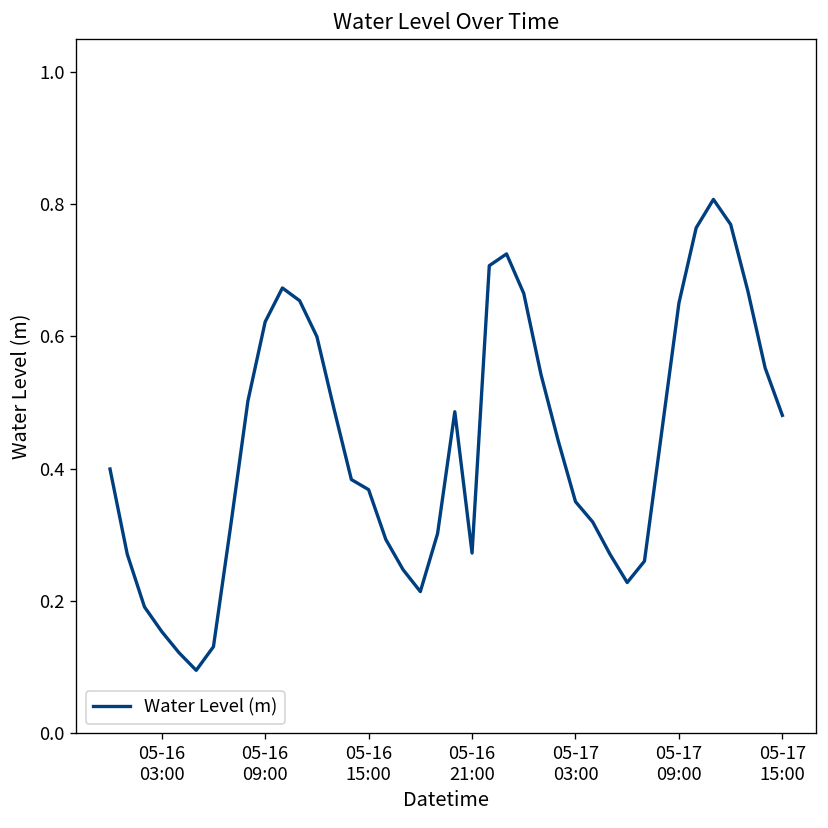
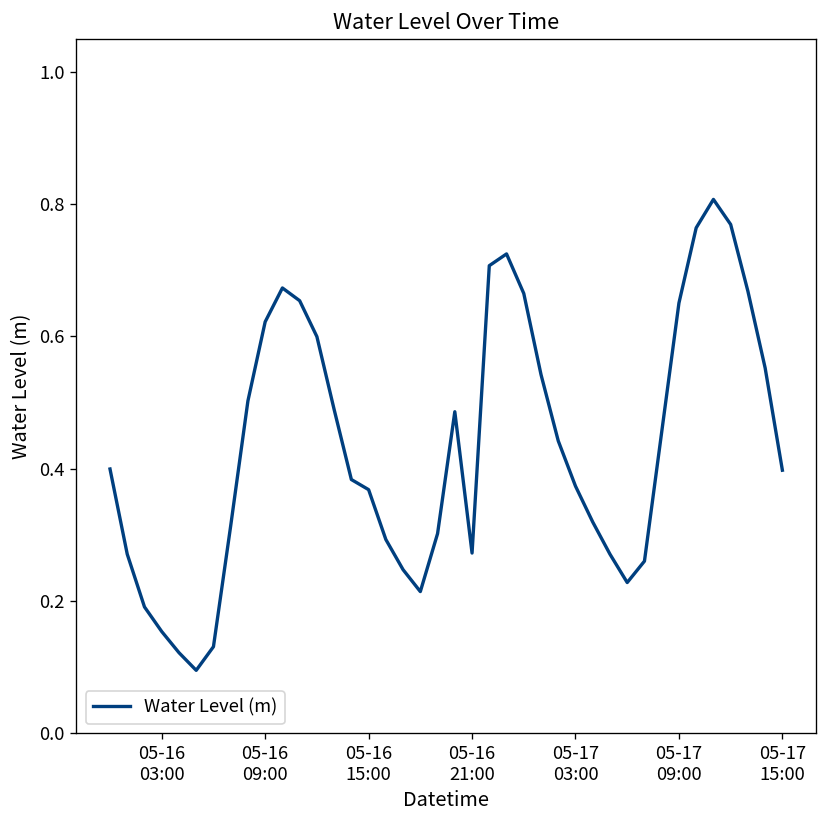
05-17 03:00: 0.35 -> 0.37
05-17 15:00: 0.48 -> 0.40
